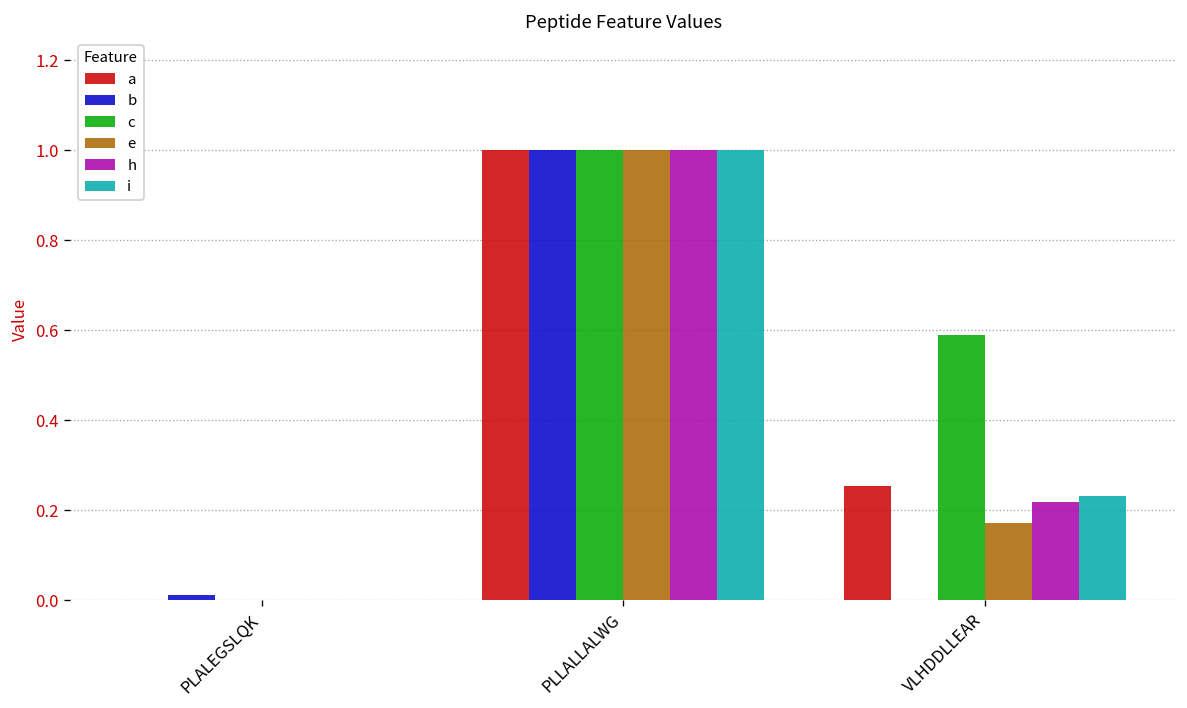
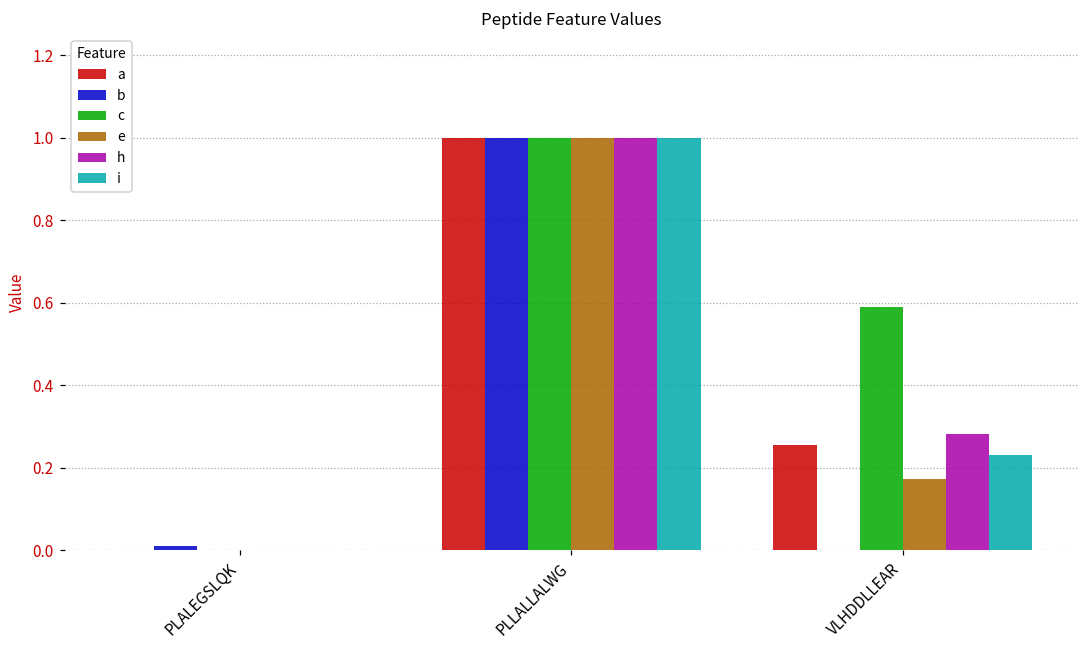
h, VLHDDLLEAR: 0.22 -> 0.28
